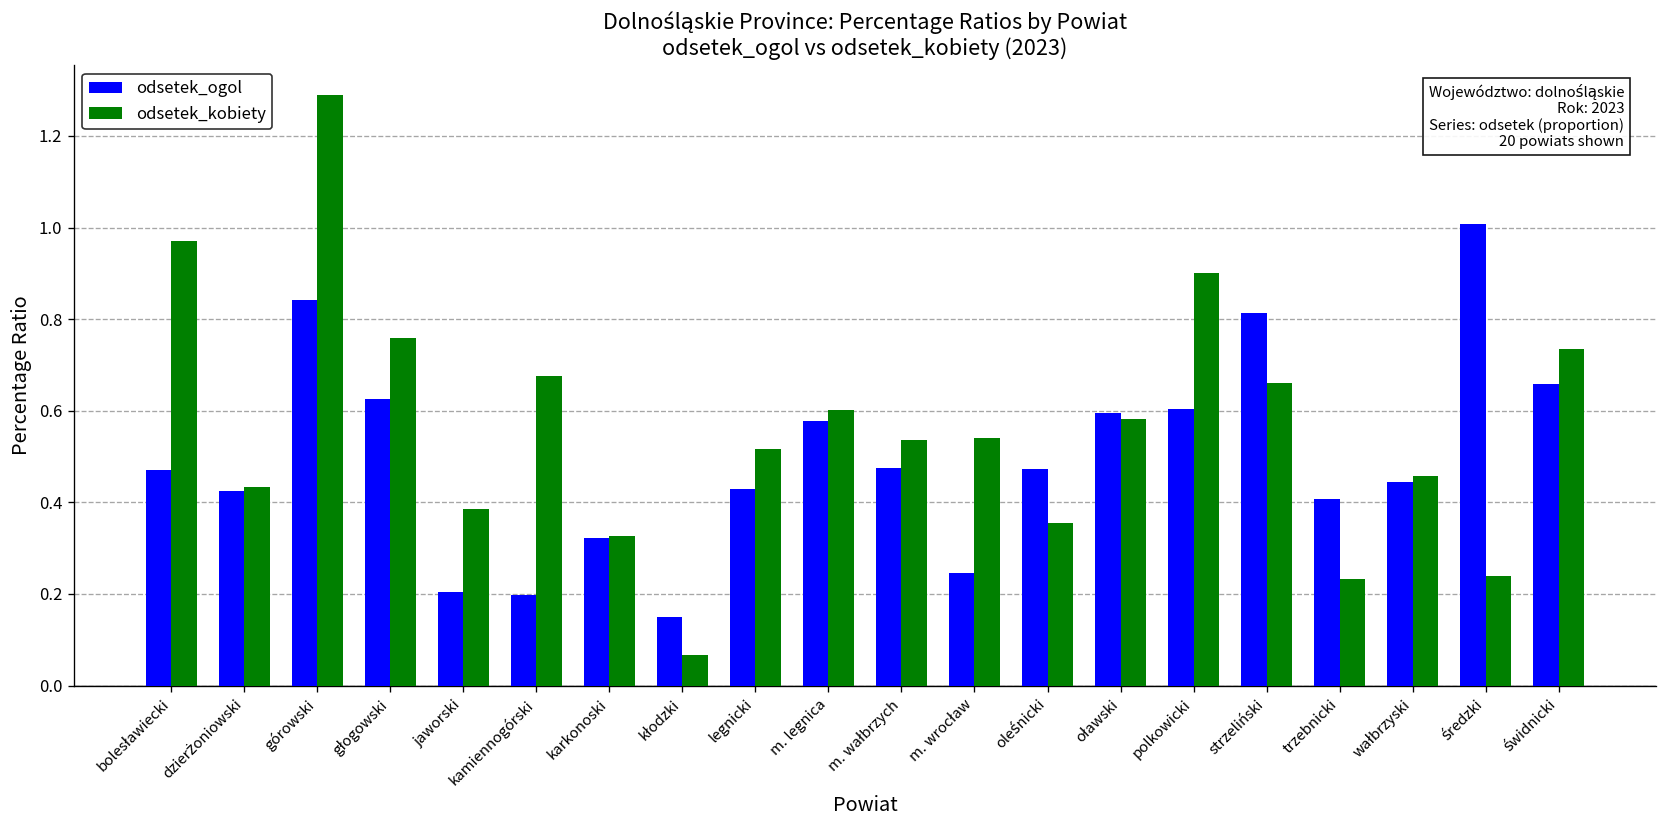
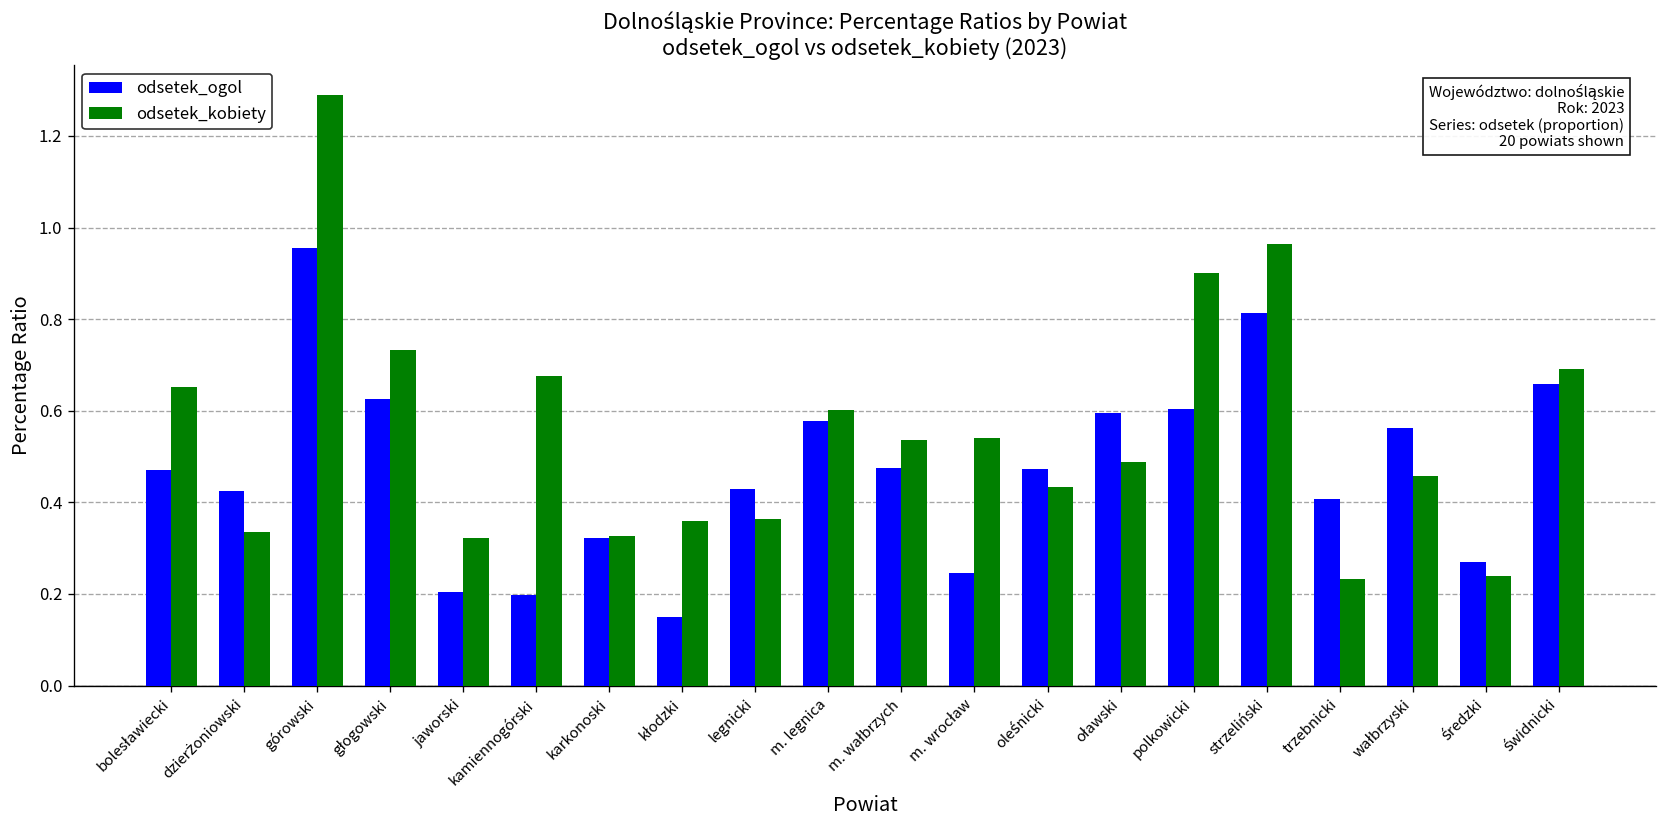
odsetek_kobiety, bolesławiecki: 0.97 -> 0.65
odsetek_kobiety, dzierżoniowski: 0.43 -> 0.33
odsetek_ogol, górowski: 0.84 -> 0.96
odsetek_kobiety, głogowski: 0.76 -> 0.73
odsetek_kobiety, jaworski: 0.39 -> 0.32
odsetek_kobiety, kłodzki: 0.07 -> 0.36
odsetek_kobiety, legnicki: 0.52 -> 0.36
odsetek_kobiety, oleśnicki: 0.35 -> 0.43
odsetek_kobiety, oławski: 0.58 -> 0.49
odsetek_kobiety, strzeliński: 0.66 -> 0.96
odsetek_ogol, wałbrzyski: 0.44 -> 0.56
odsetek_ogol, średzki: 1.01 -> 0.27
odsetek_kobiety, świdnicki: 0.73 -> 0.69
